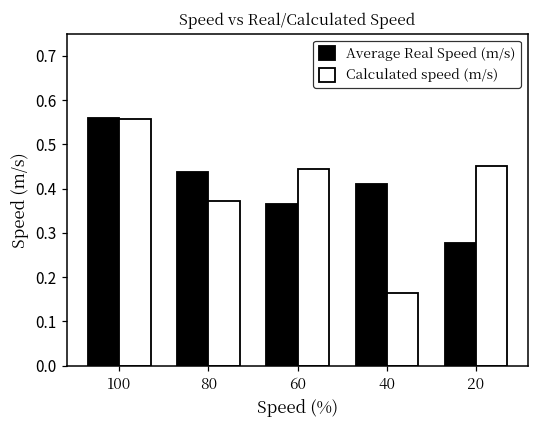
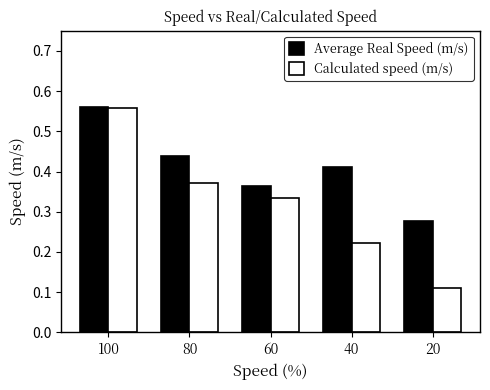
Calculated speed (m/s), 60: 0.45 -> 0.33
Calculated speed (m/s), 40: 0.16 -> 0.22
Calculated speed (m/s), 20: 0.45 -> 0.11
